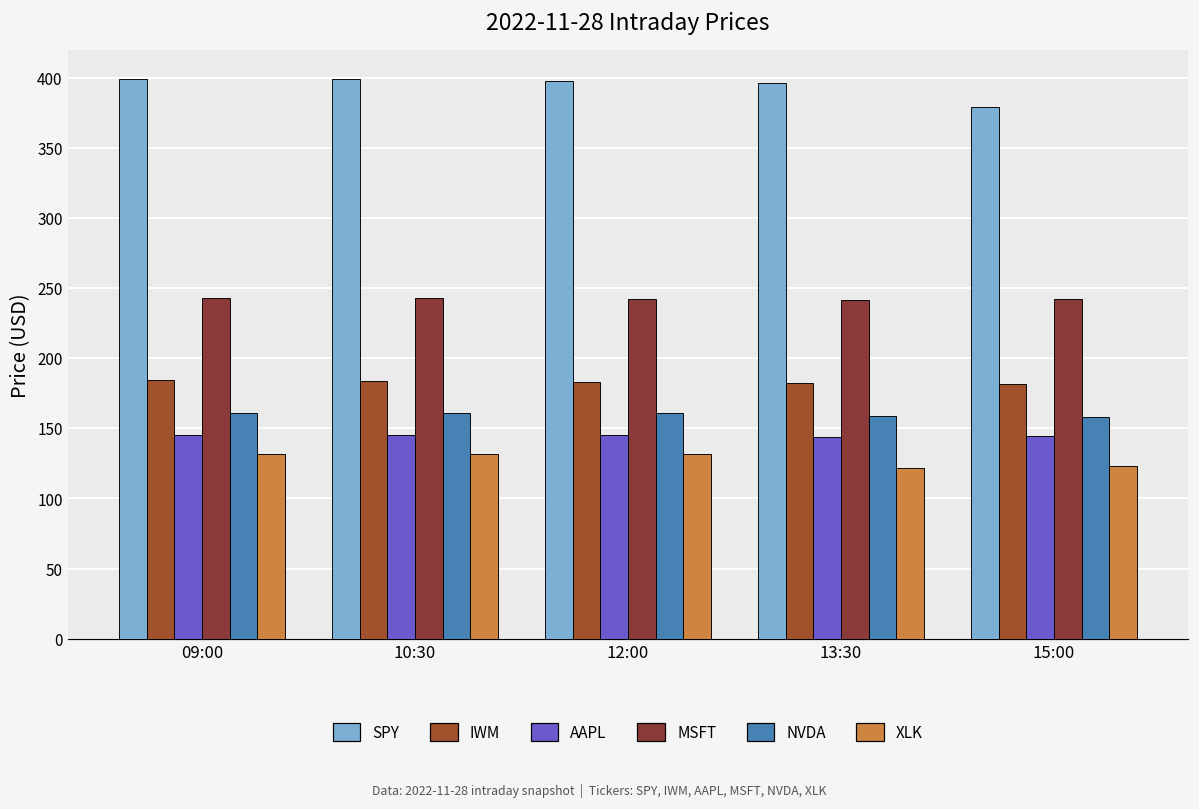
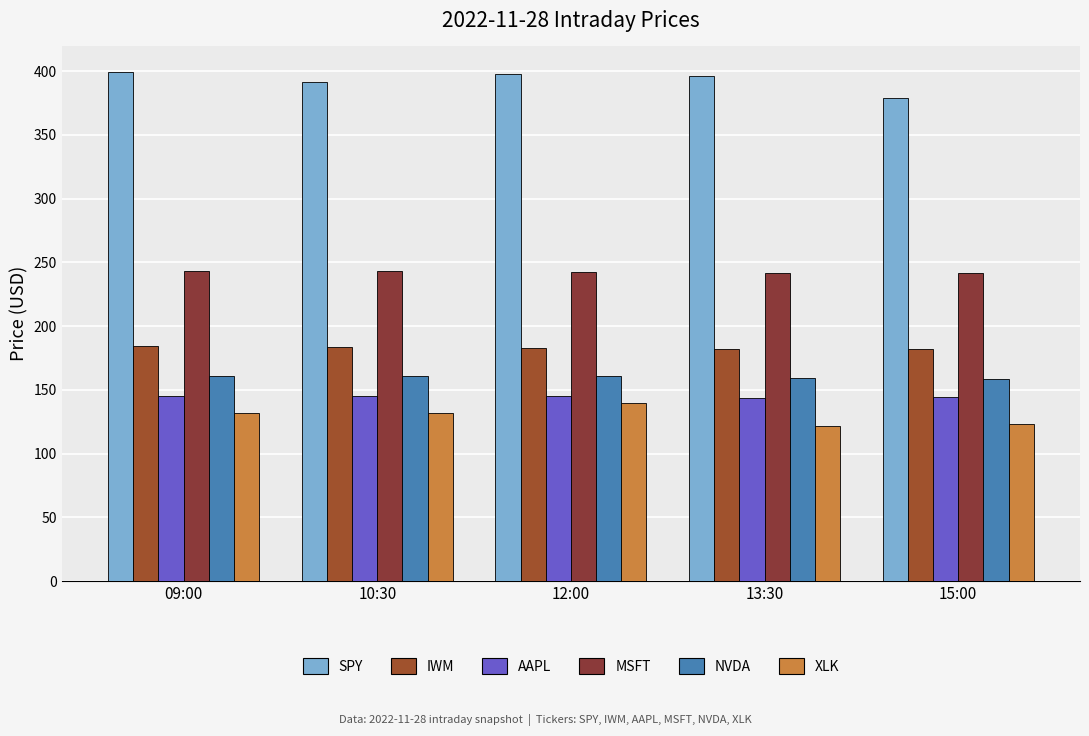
SPY, 10:30: 399 -> 391
XLK, 12:00: 131 -> 139
